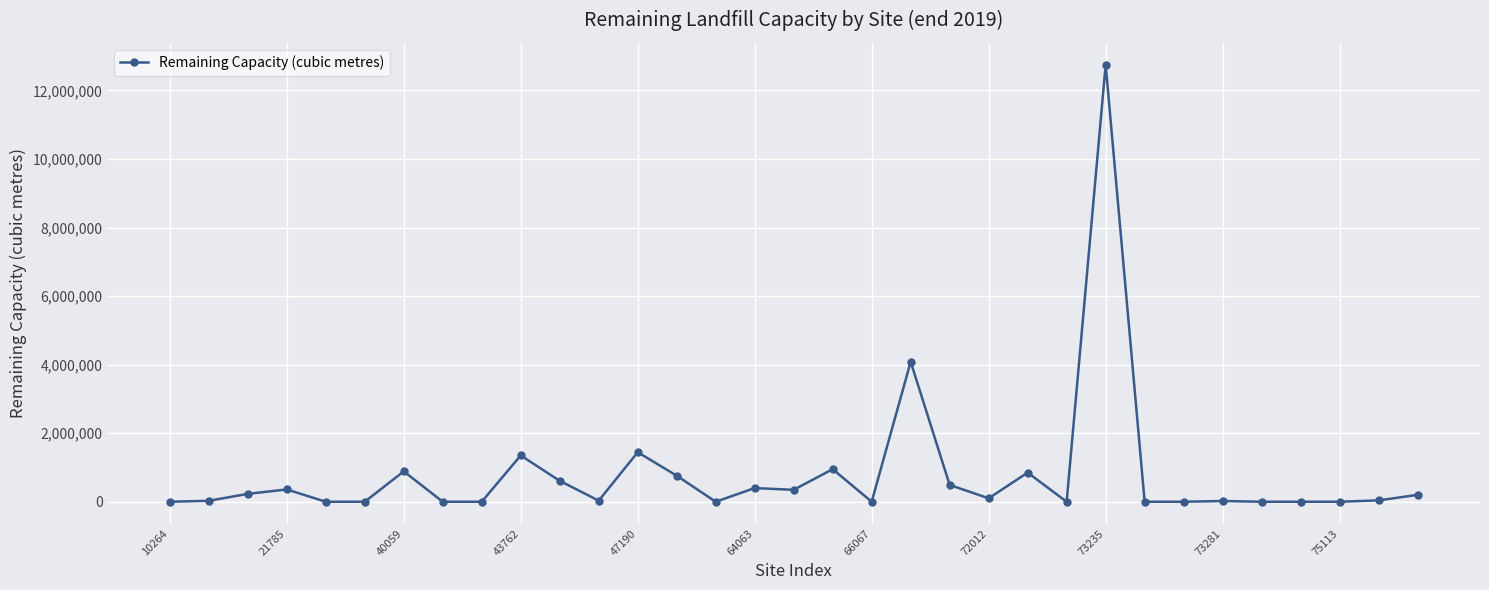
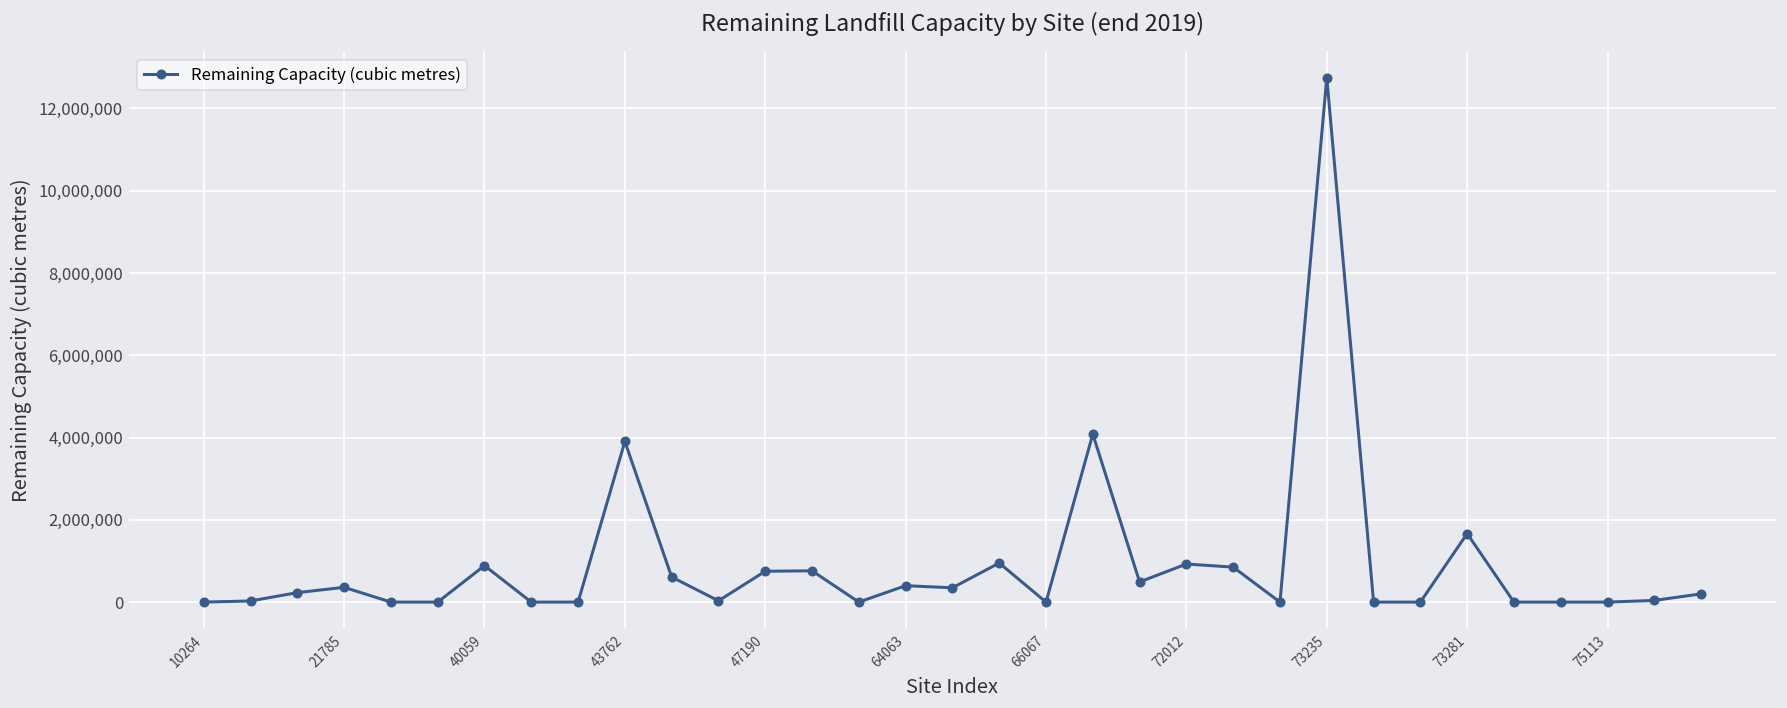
43762: 1,400,000 -> 3,900,000
47190: 1,400,000 -> 800,000
72012: 100,000 -> 900,000
73281: 0 -> 1,700,000
